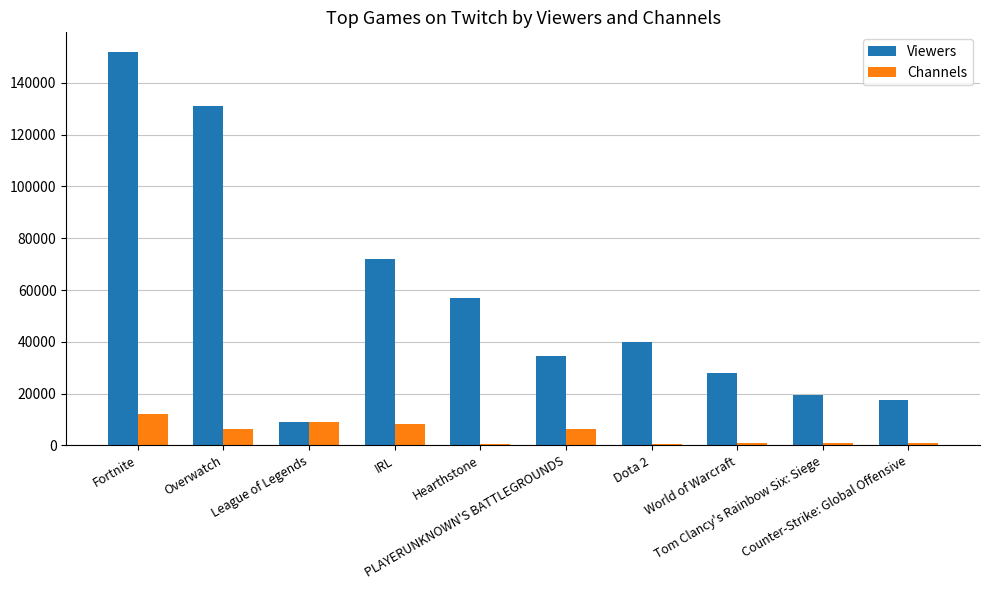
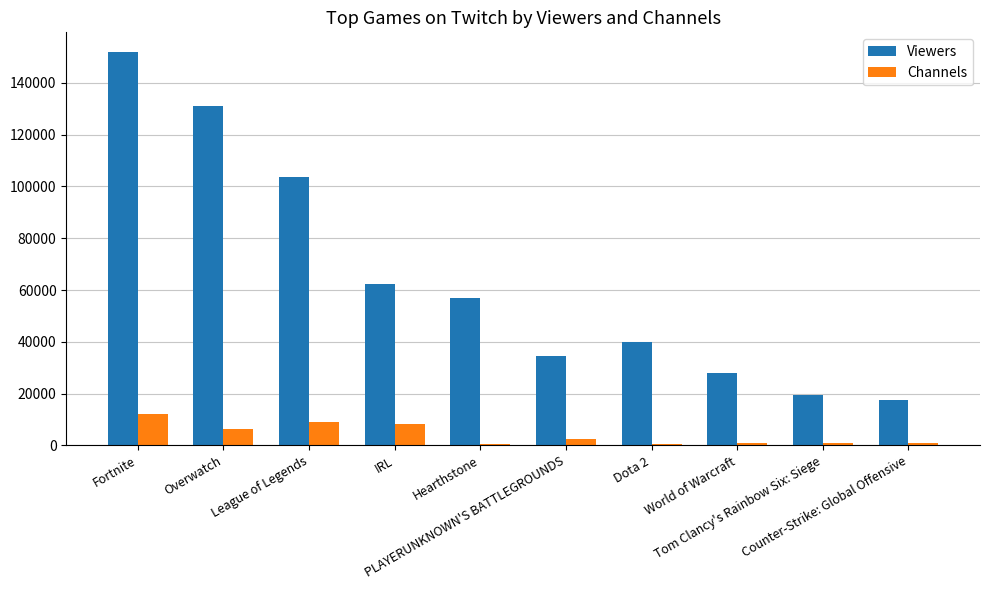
Viewers, League of Legends: 9000 -> 104000
Viewers, IRL: 72000 -> 62000
Channels, PLAYERUNKNOWN'S BATTLEGROUNDS: 6000 -> 2000
